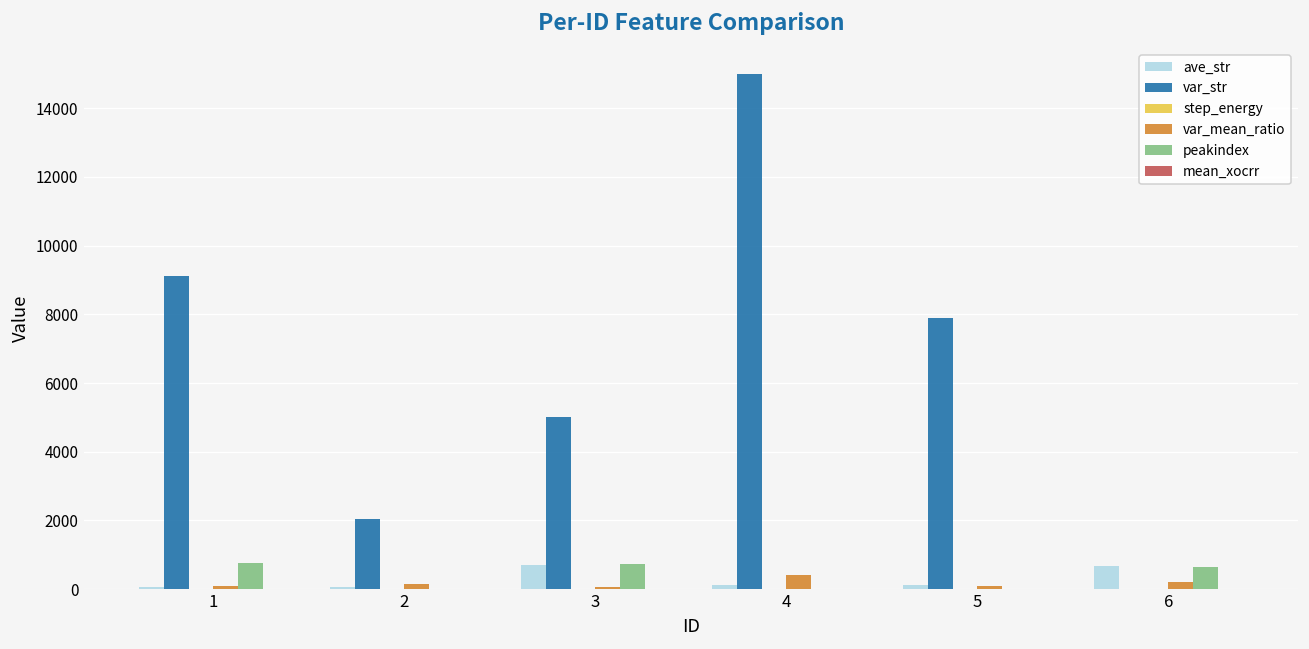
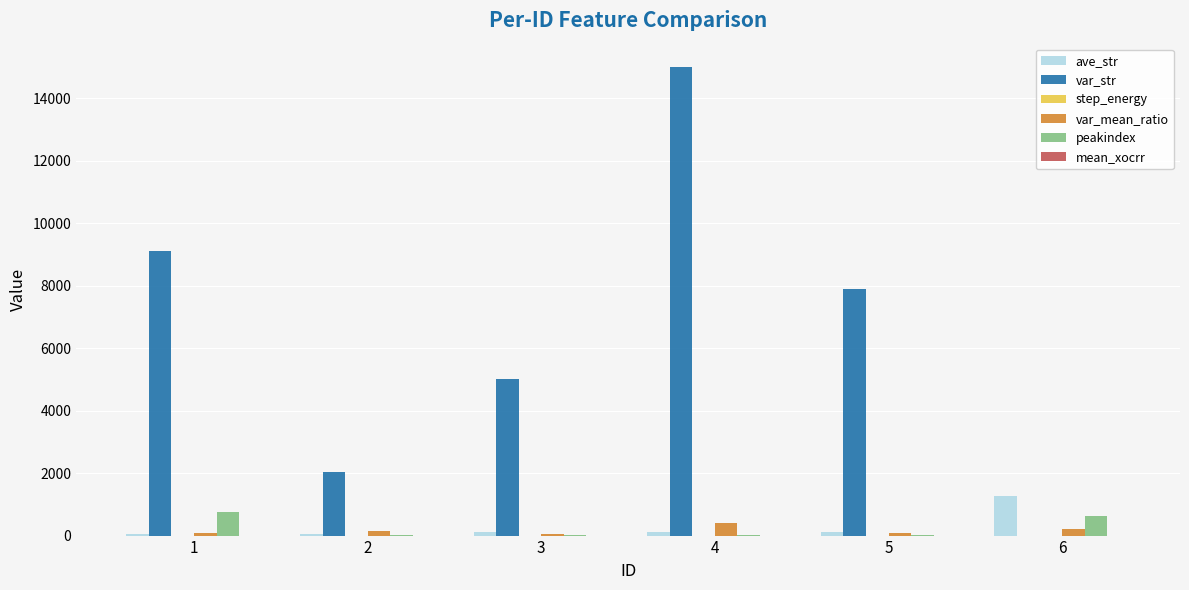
ave_str, 3: 700 -> 100
peakindex, 3: 700 -> 0
ave_str, 6: 700 -> 1300
